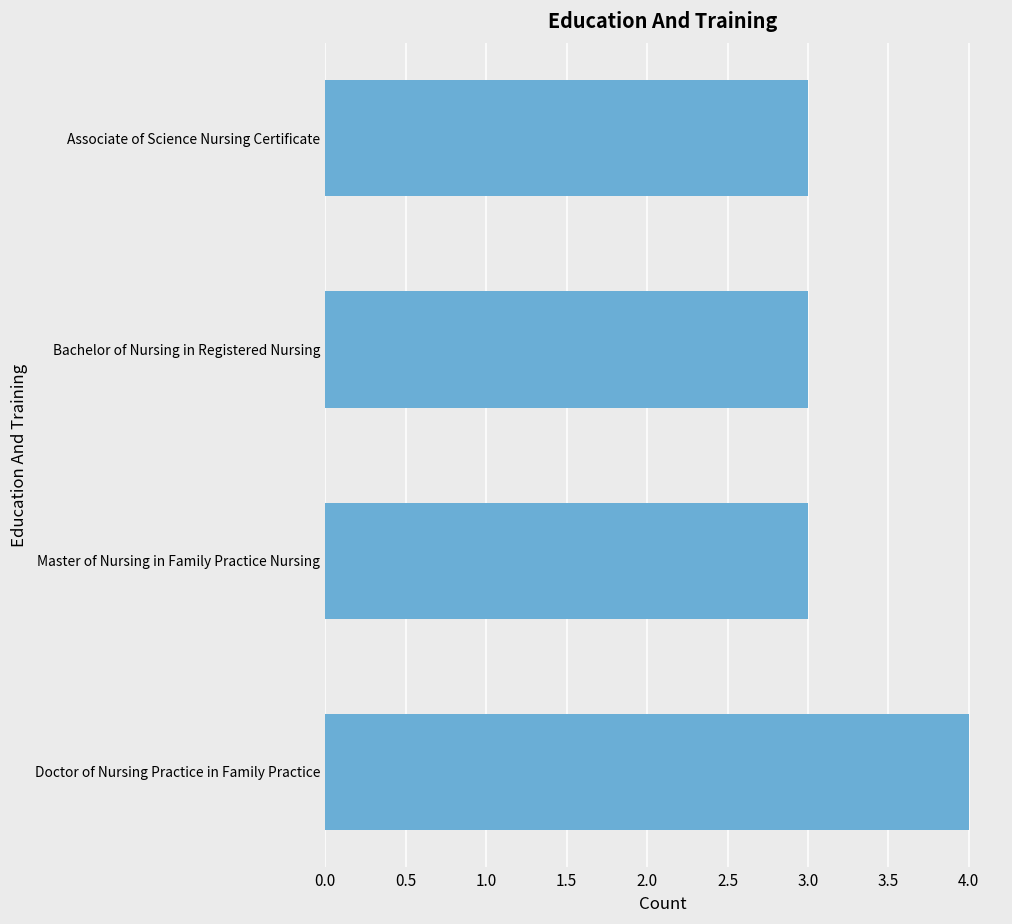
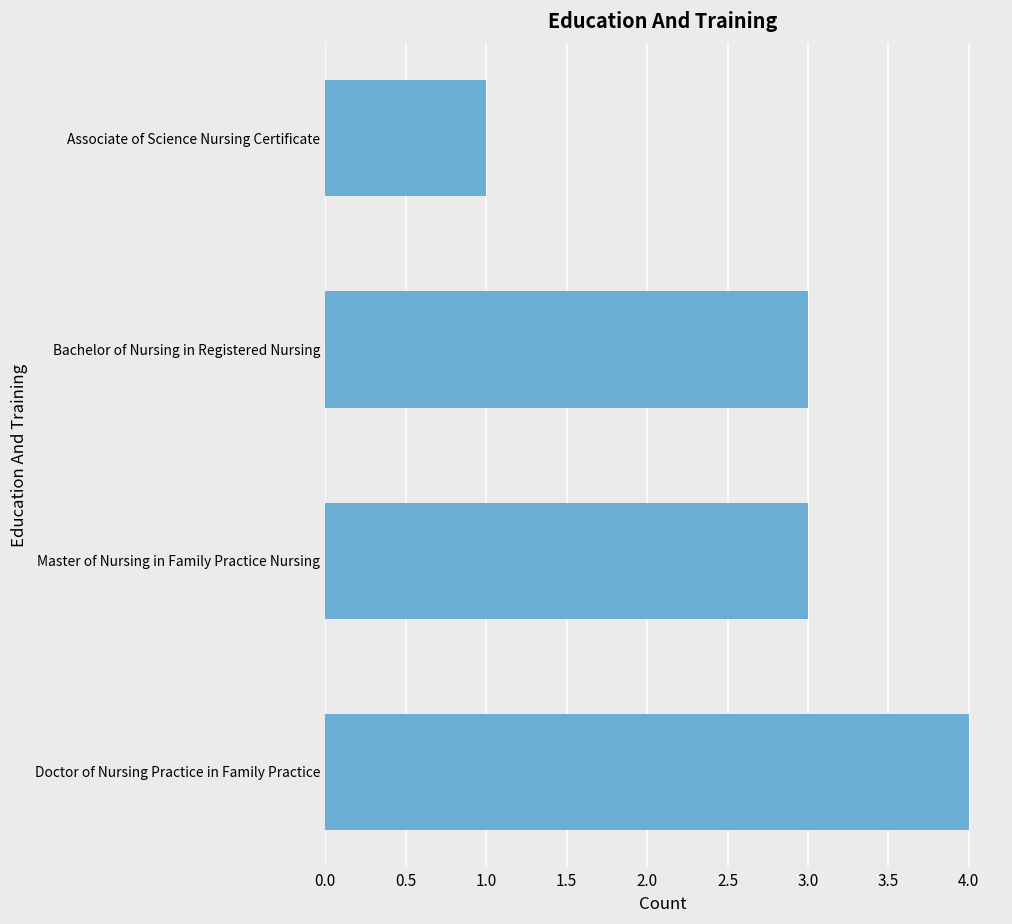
Associate of Science Nursing Certificate: 3 -> 1
